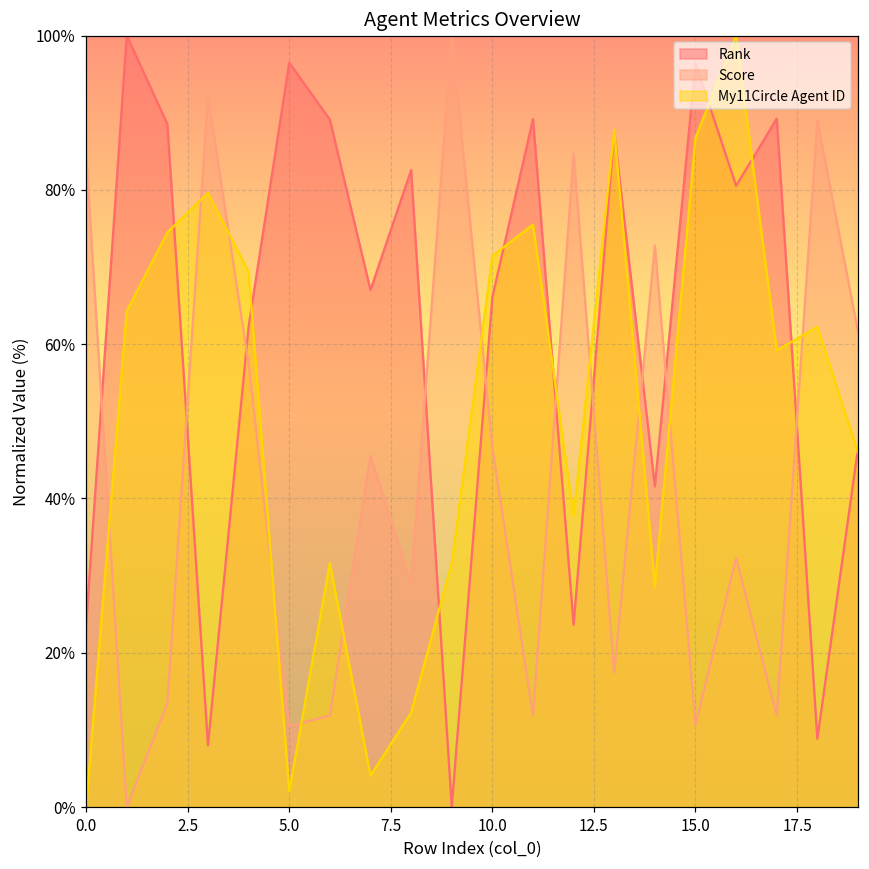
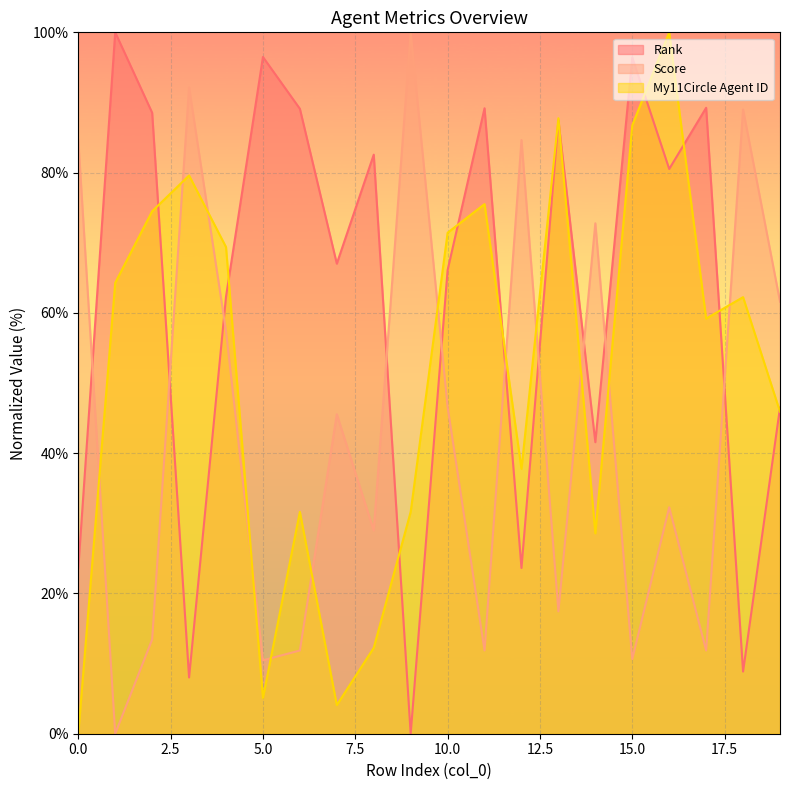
My11Circle Agent ID, 5.0: 2% -> 5%
